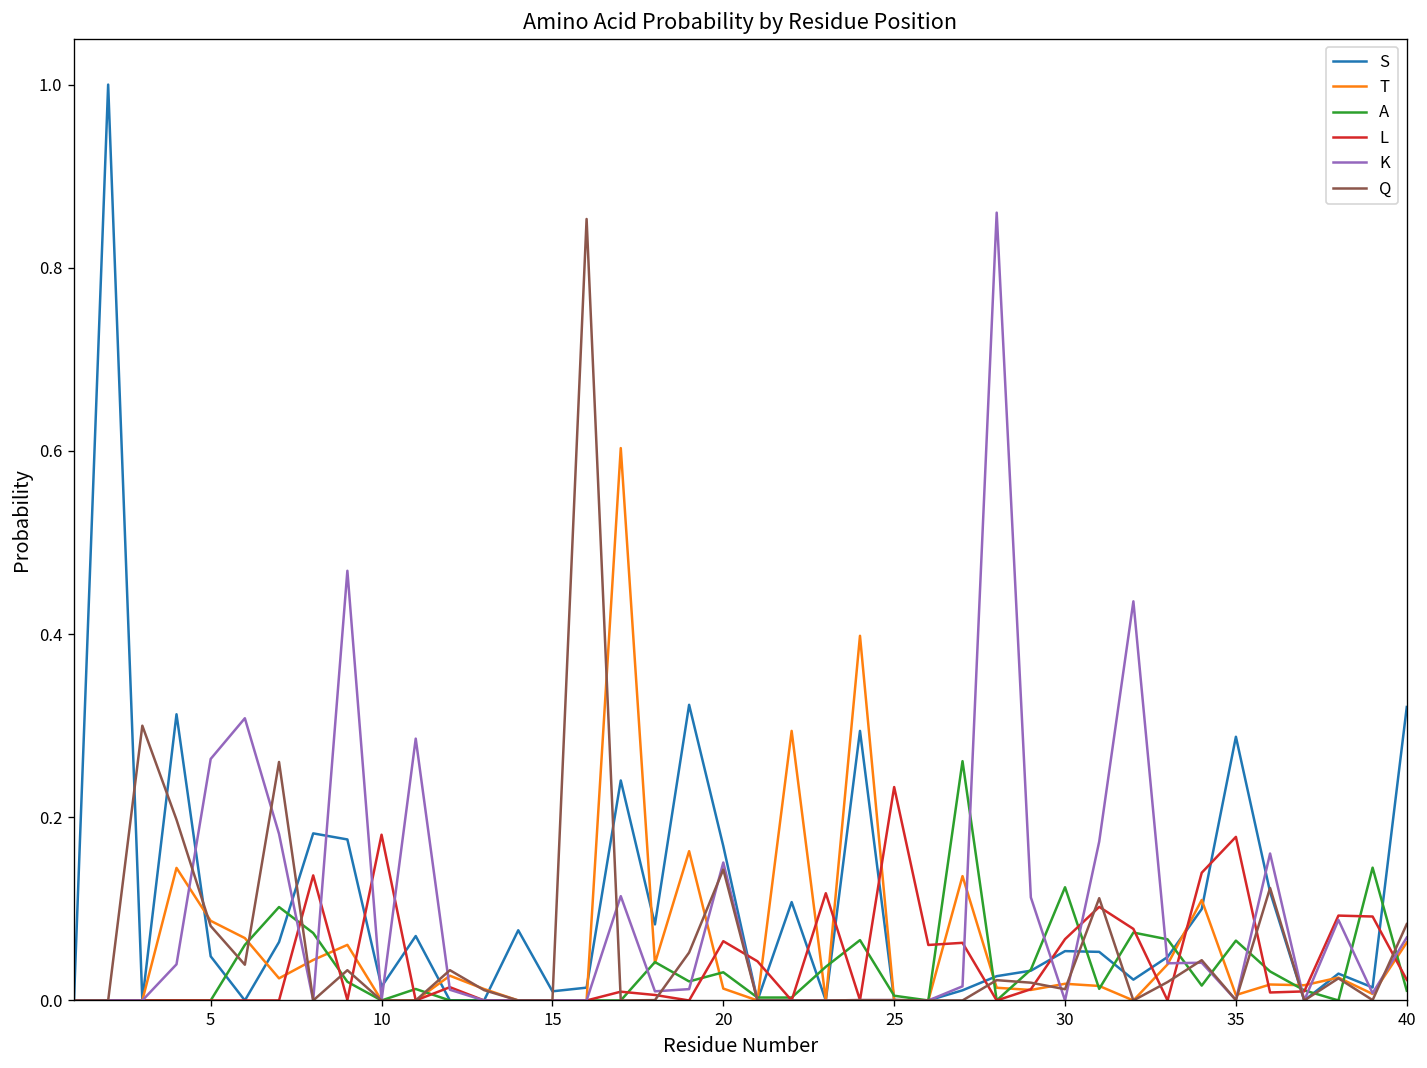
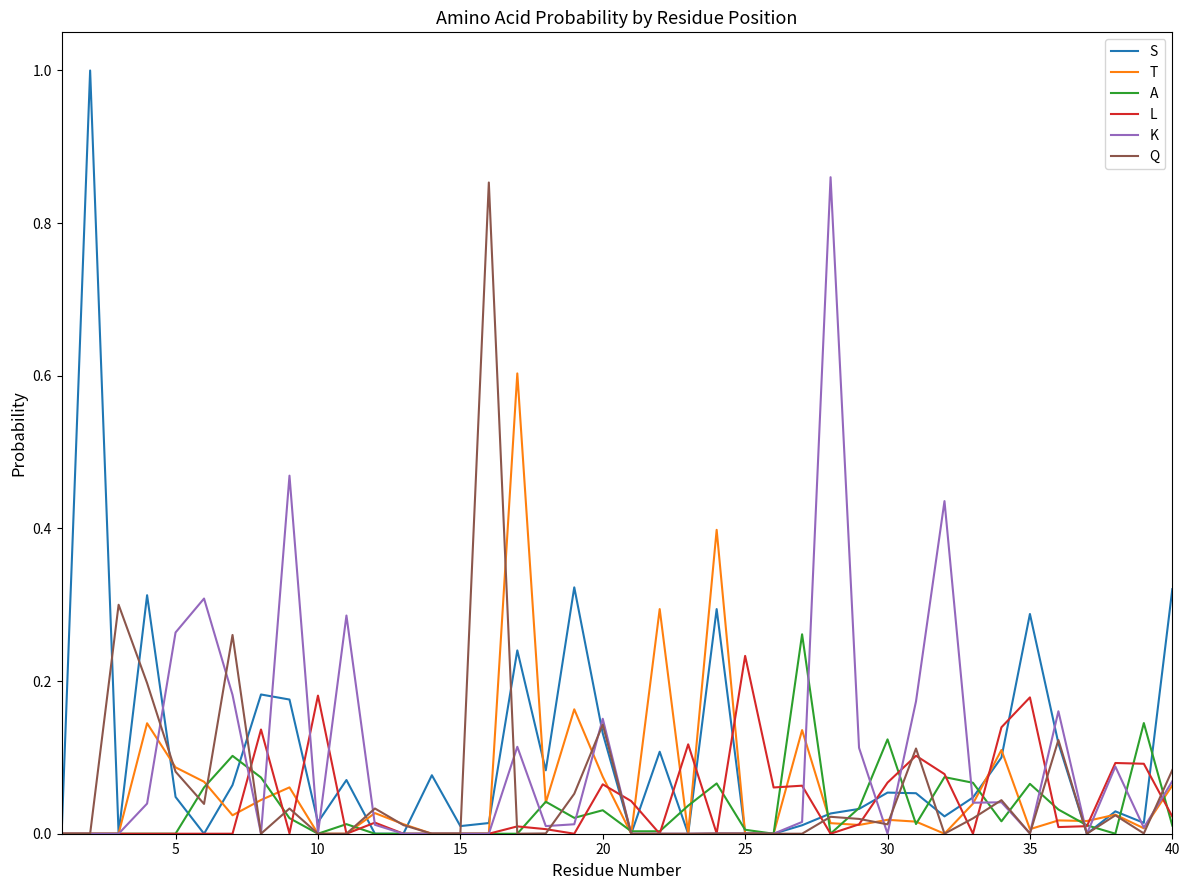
S, 20: 0.17 -> 0.13
T, 20: 0.01 -> 0.07
